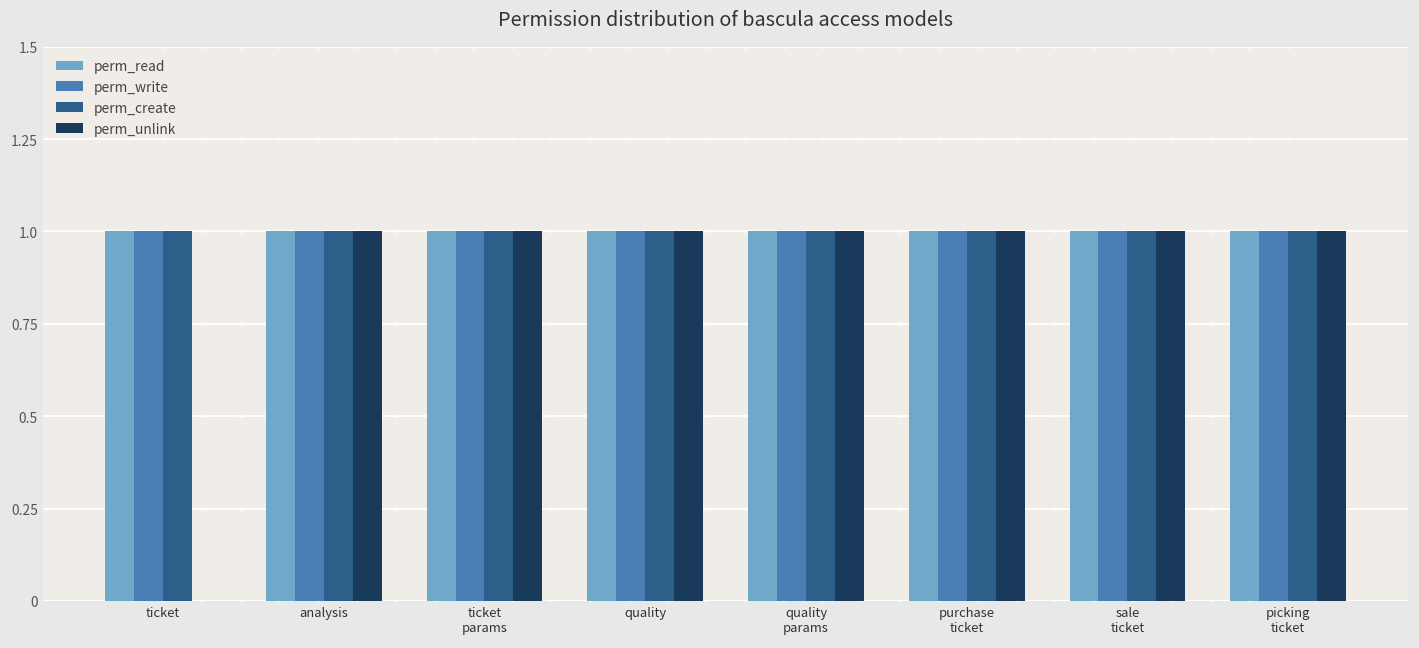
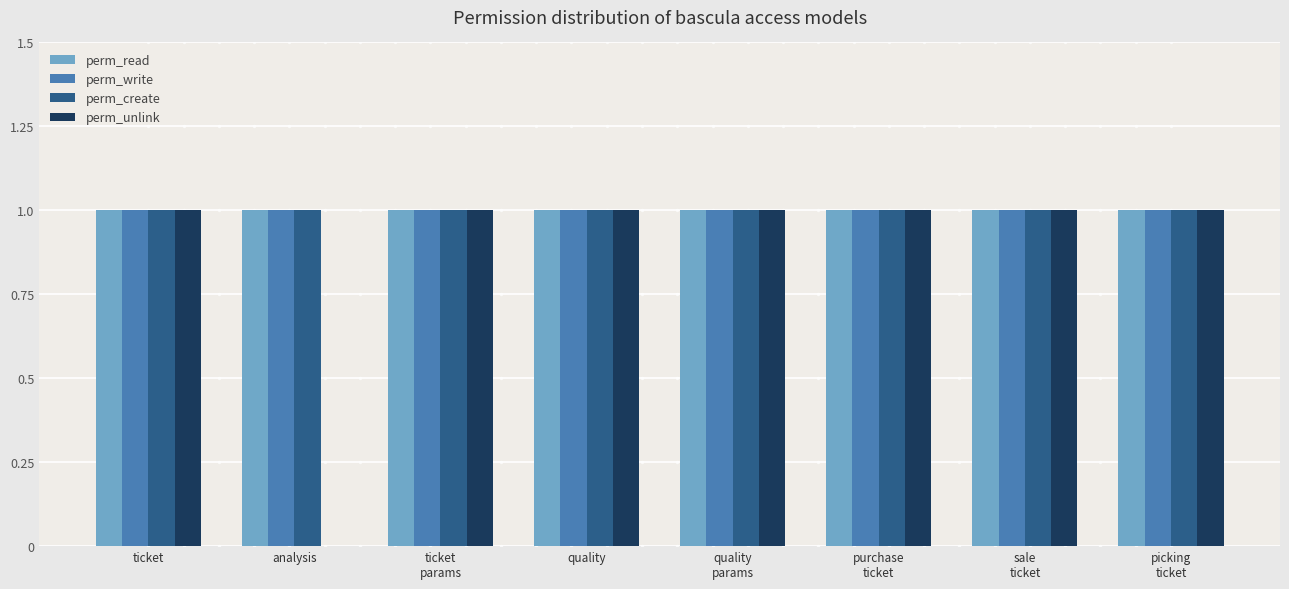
perm_unlink, ticket: 0 -> 1
perm_unlink, analysis: 1 -> 0
